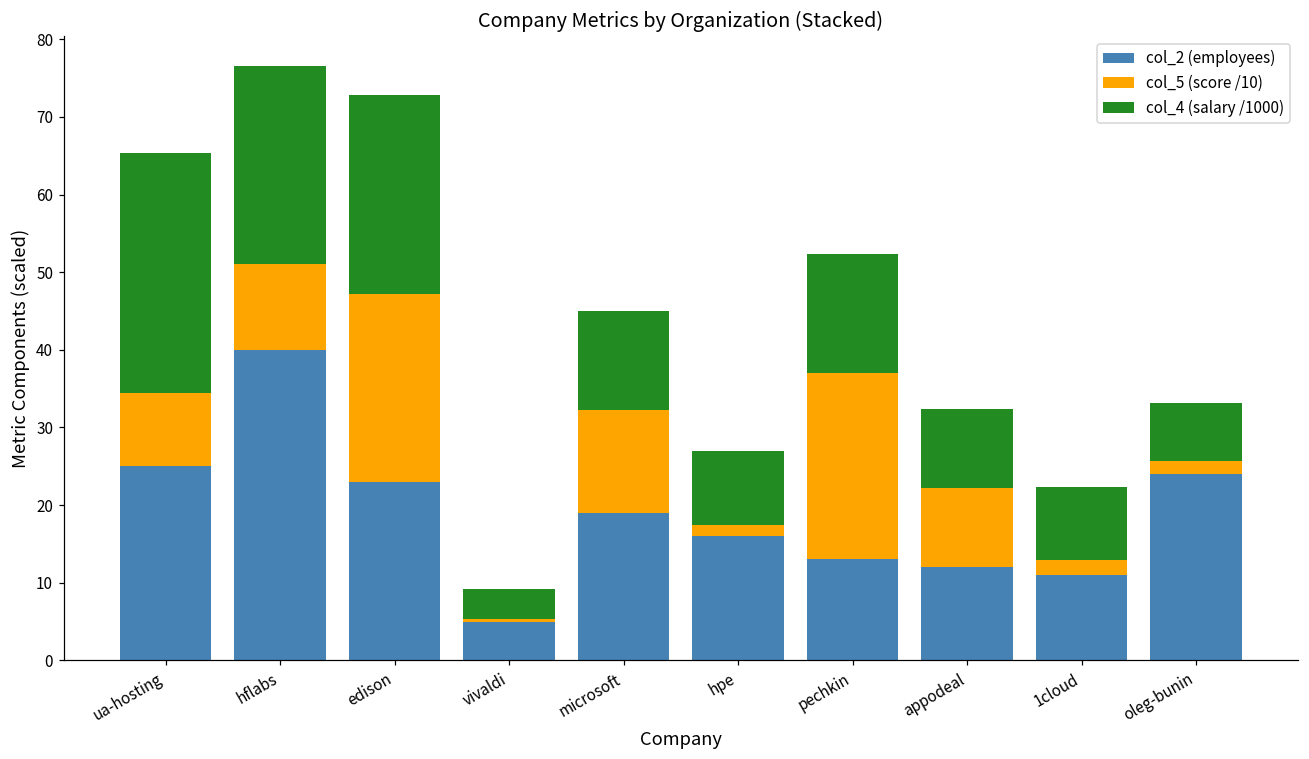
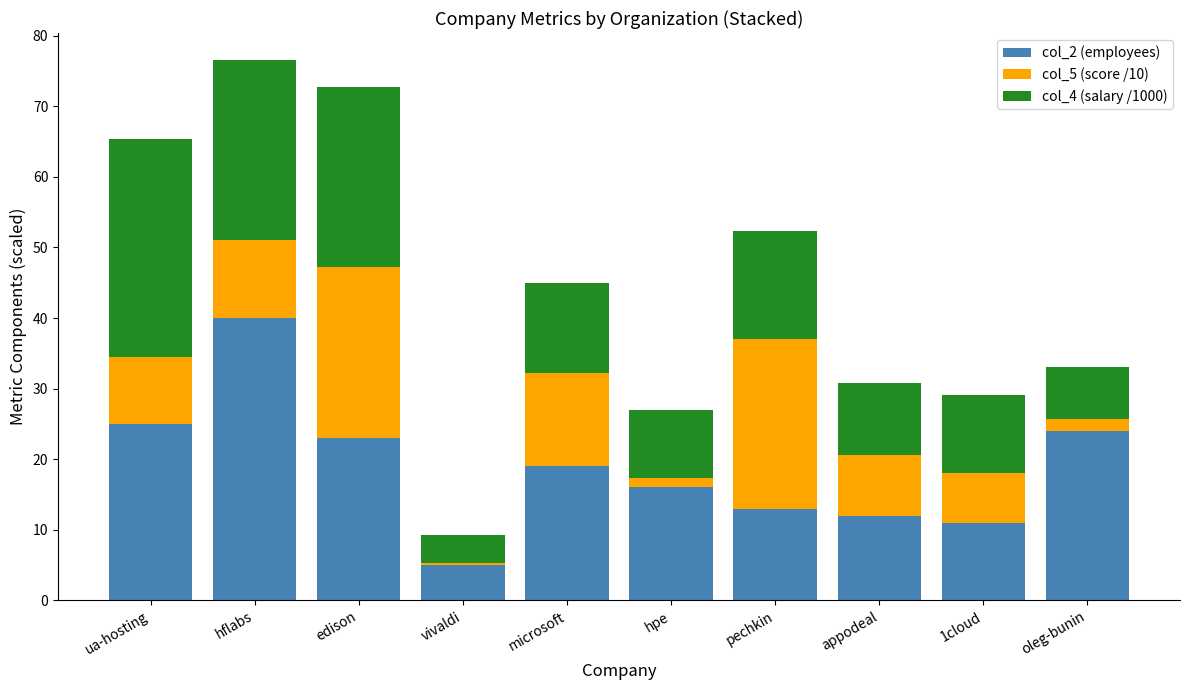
col_5 (score /10), appodeal: 10 -> 9
col_5 (score /10), 1cloud: 2 -> 7
col_4 (salary /1000), 1cloud: 9 -> 11
